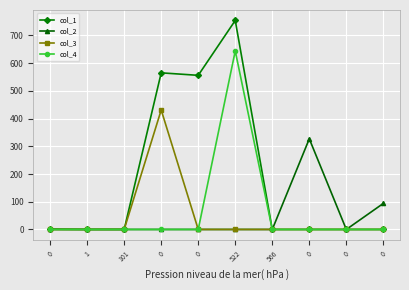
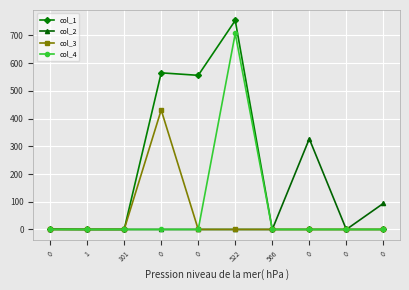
col_4, 522: 640 -> 710
